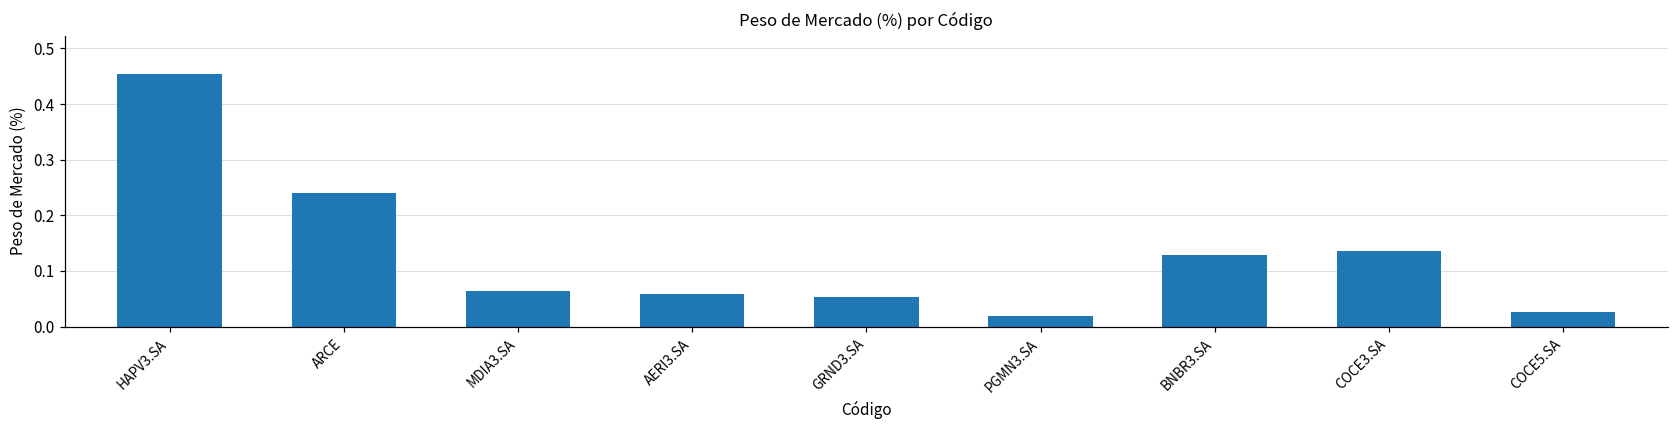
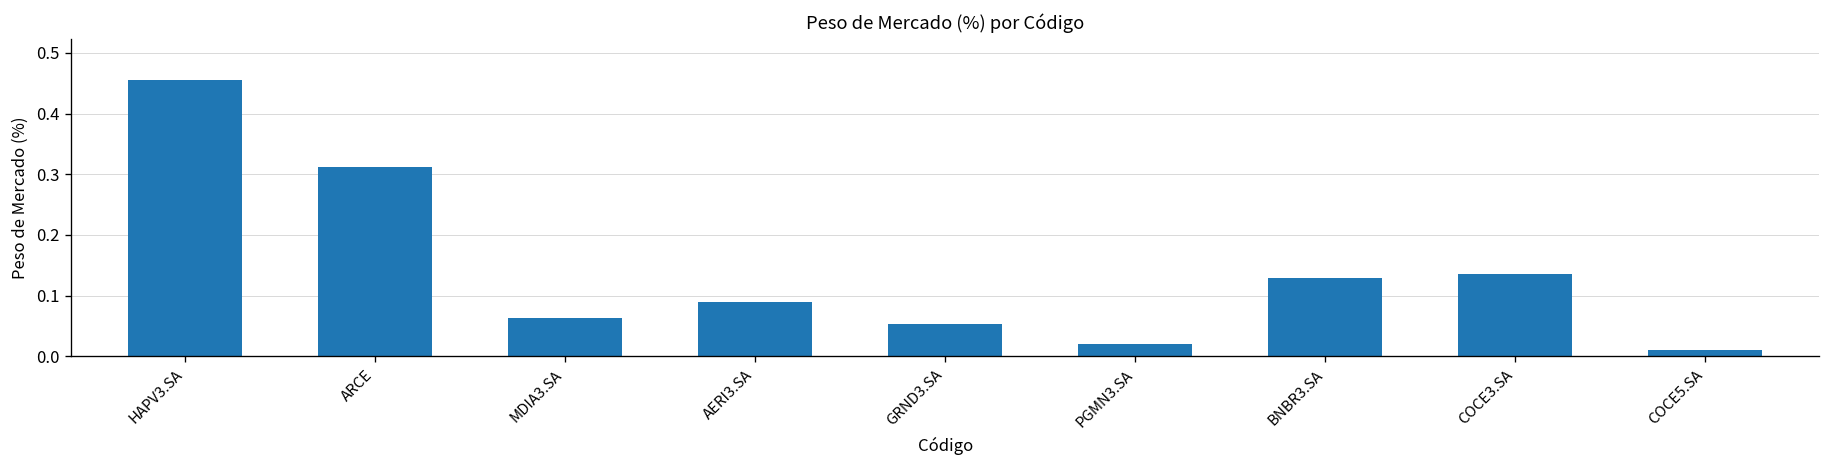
ARCE: 0.24 -> 0.31
AERI3.SA: 0.06 -> 0.09
COCE5.SA: 0.03 -> 0.01
